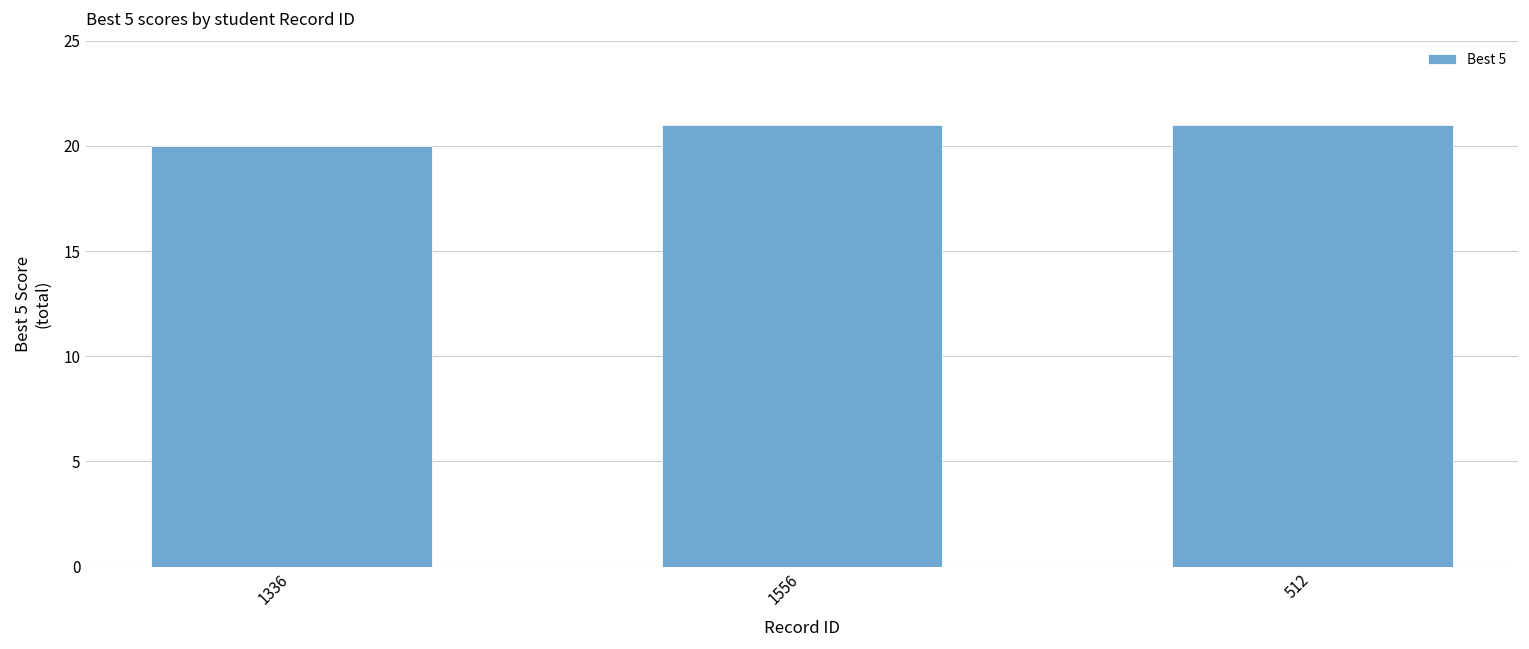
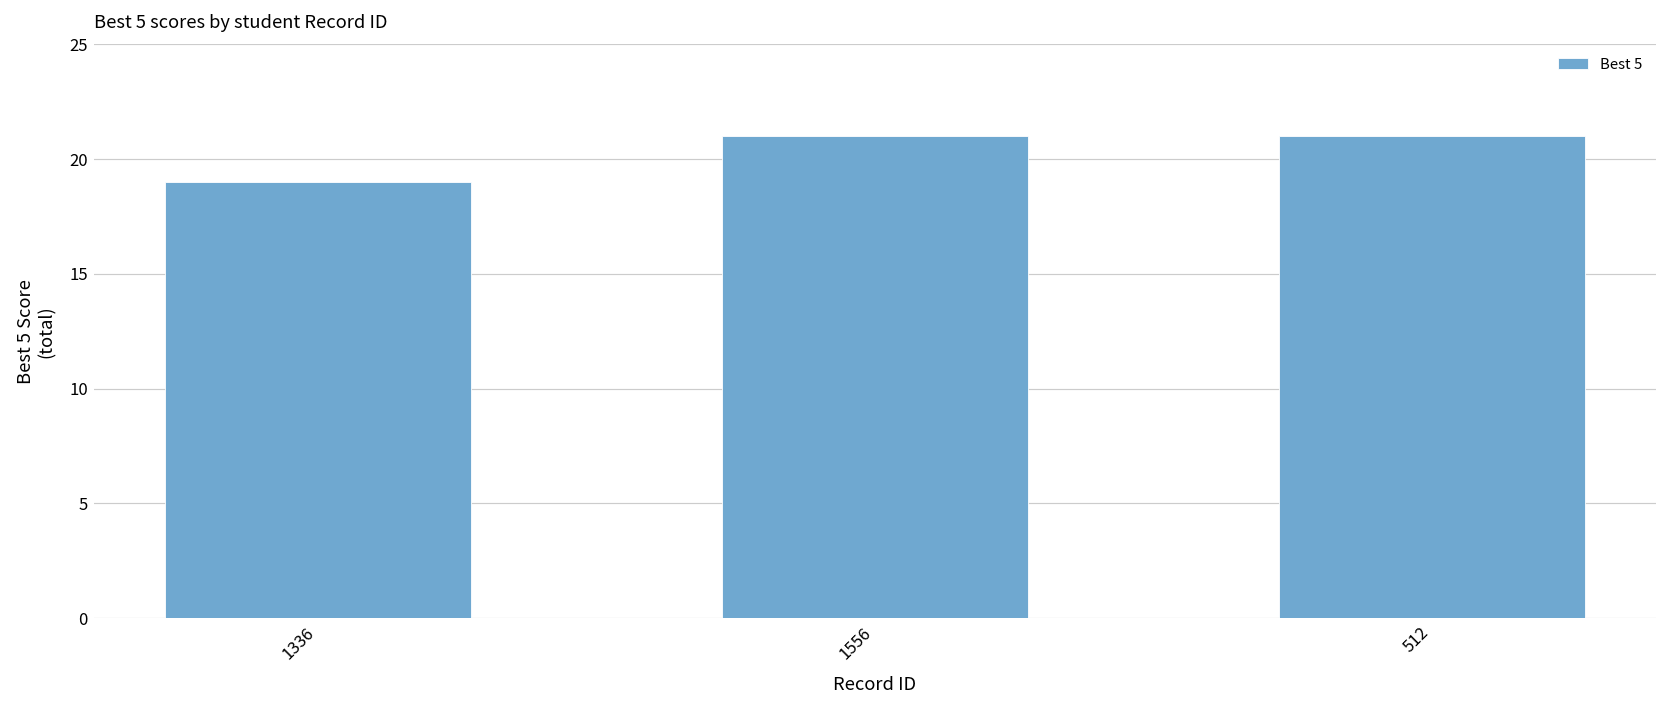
1336: 20 -> 19
